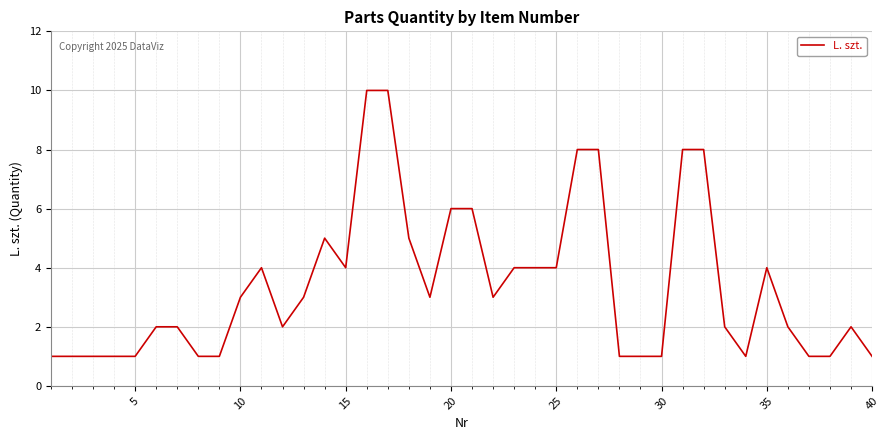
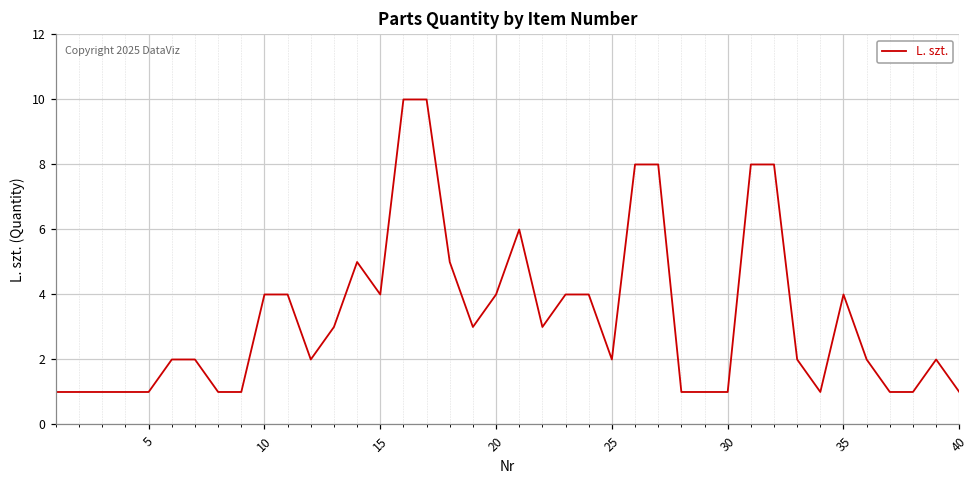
10: 3 -> 4
20: 6 -> 4
25: 4 -> 2
